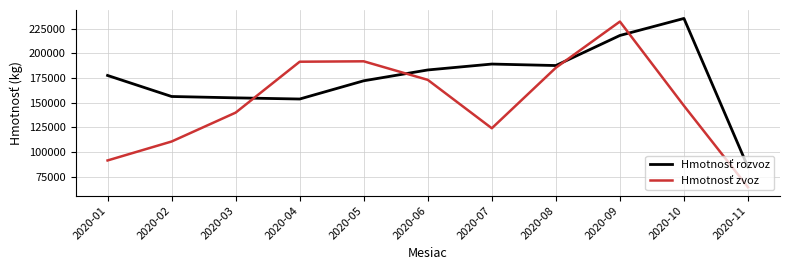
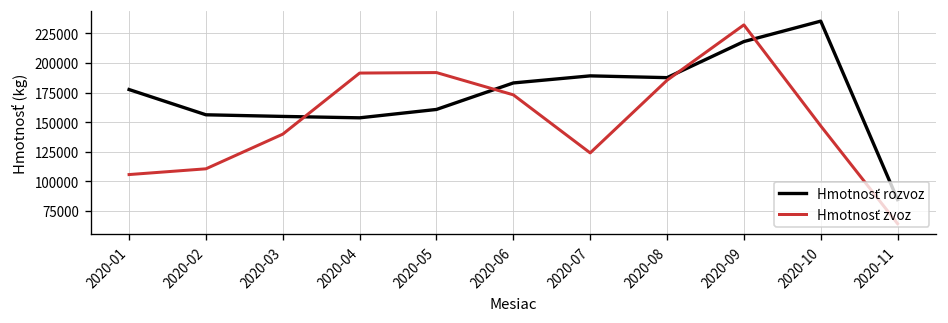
Hmotnosť zvoz, 2020-01: 90000 -> 110000
Hmotnosť rozvoz, 2020-05: 170000 -> 160000
